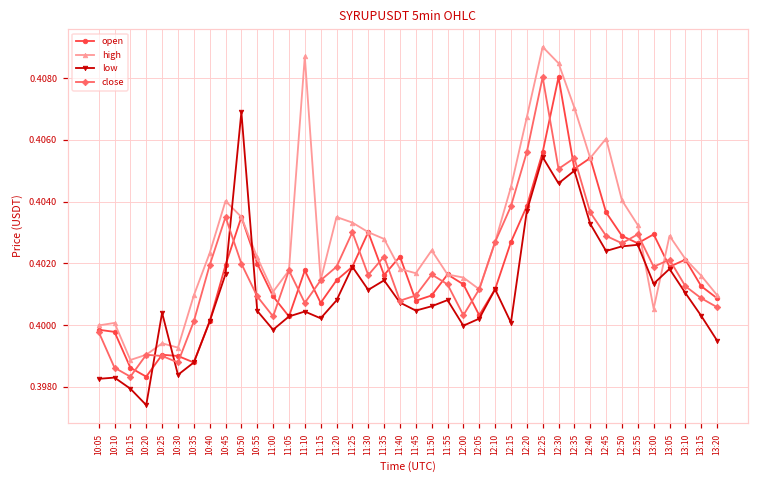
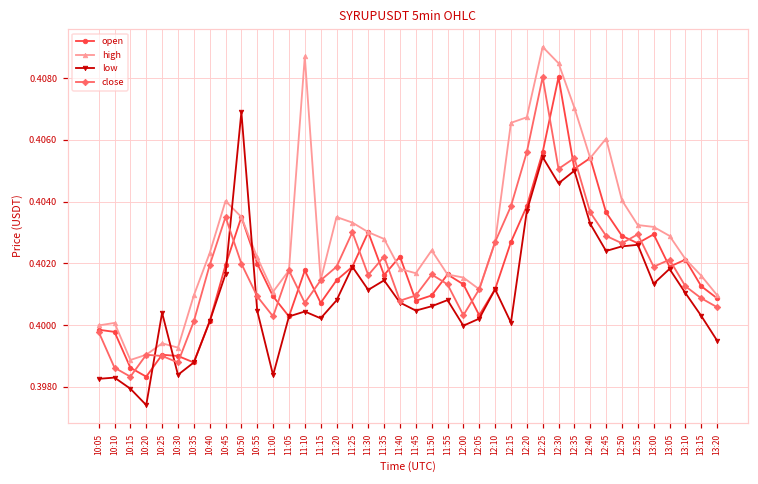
low, 11:00: 0.3999 -> 0.3984
high, 12:15: 0.4045 -> 0.4066
high, 13:00: 0.4005 -> 0.4032
